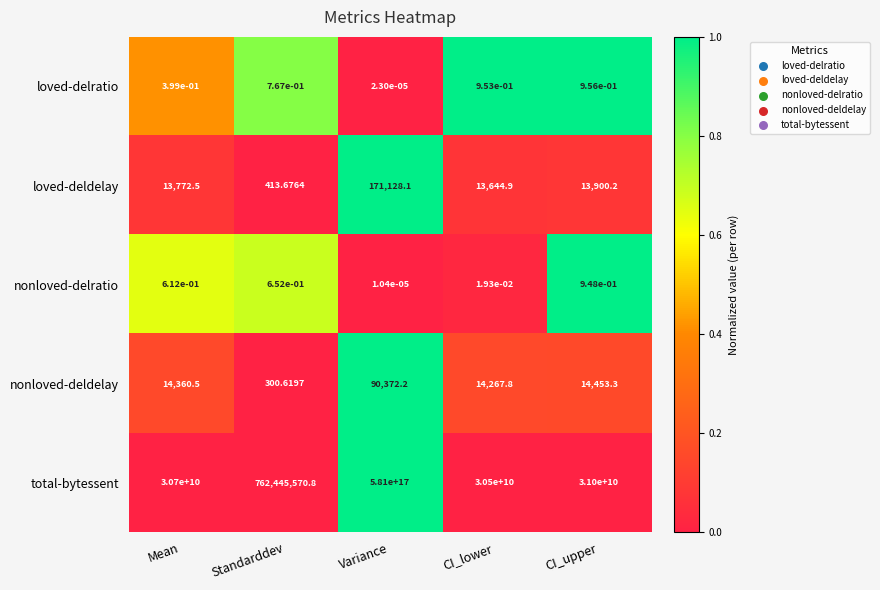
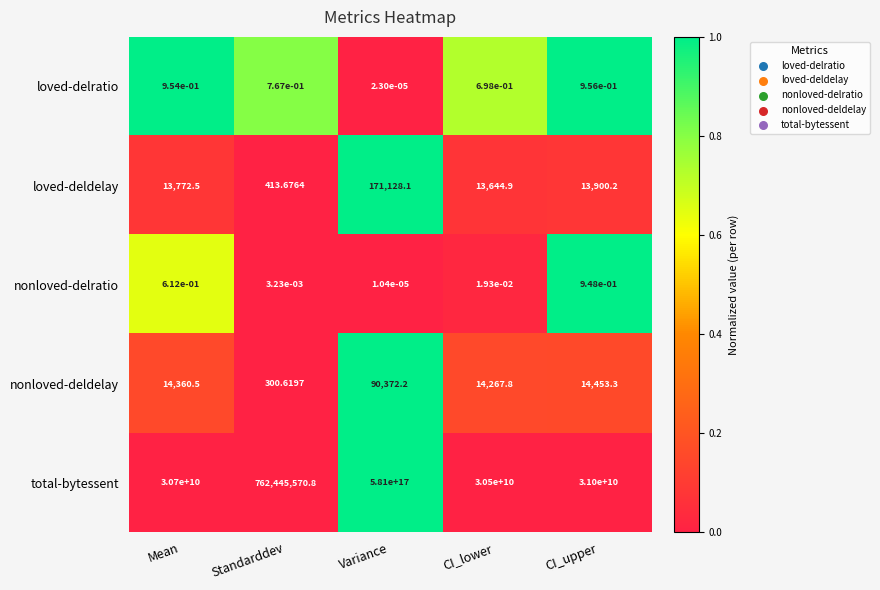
loved-delratio, Mean: 3.99e-01 -> 9.54e-01
loved-delratio, CI_lower: 9.53e-01 -> 6.98e-01
nonloved-delratio, Standarddev: 6.52e-01 -> 3.23e-03
